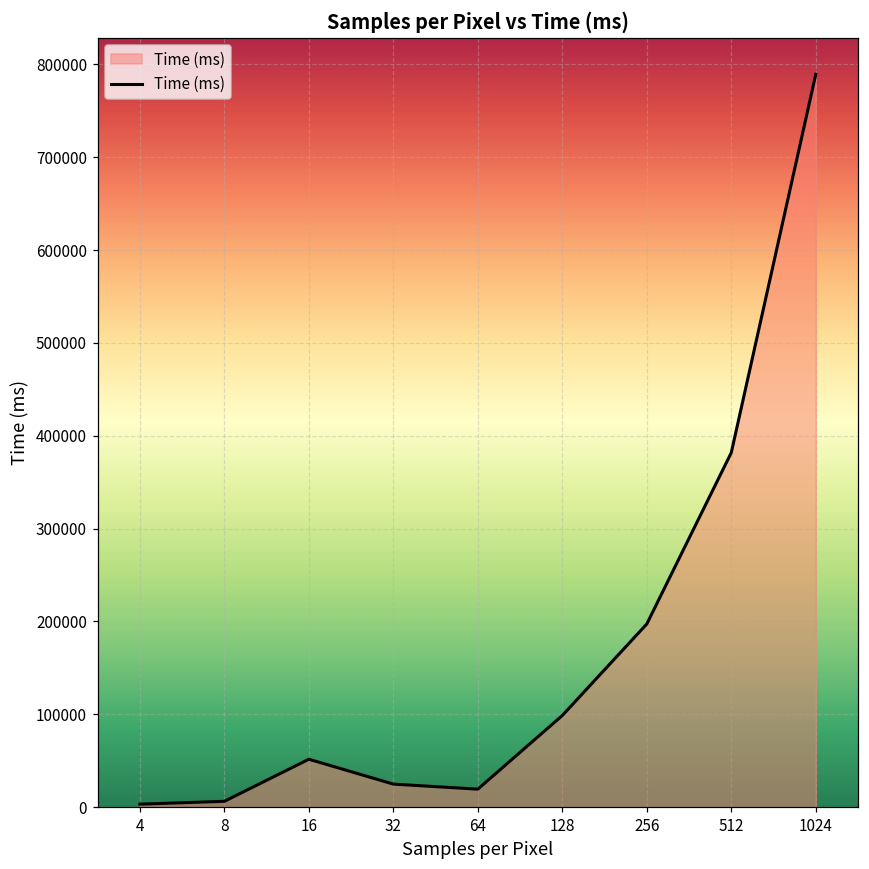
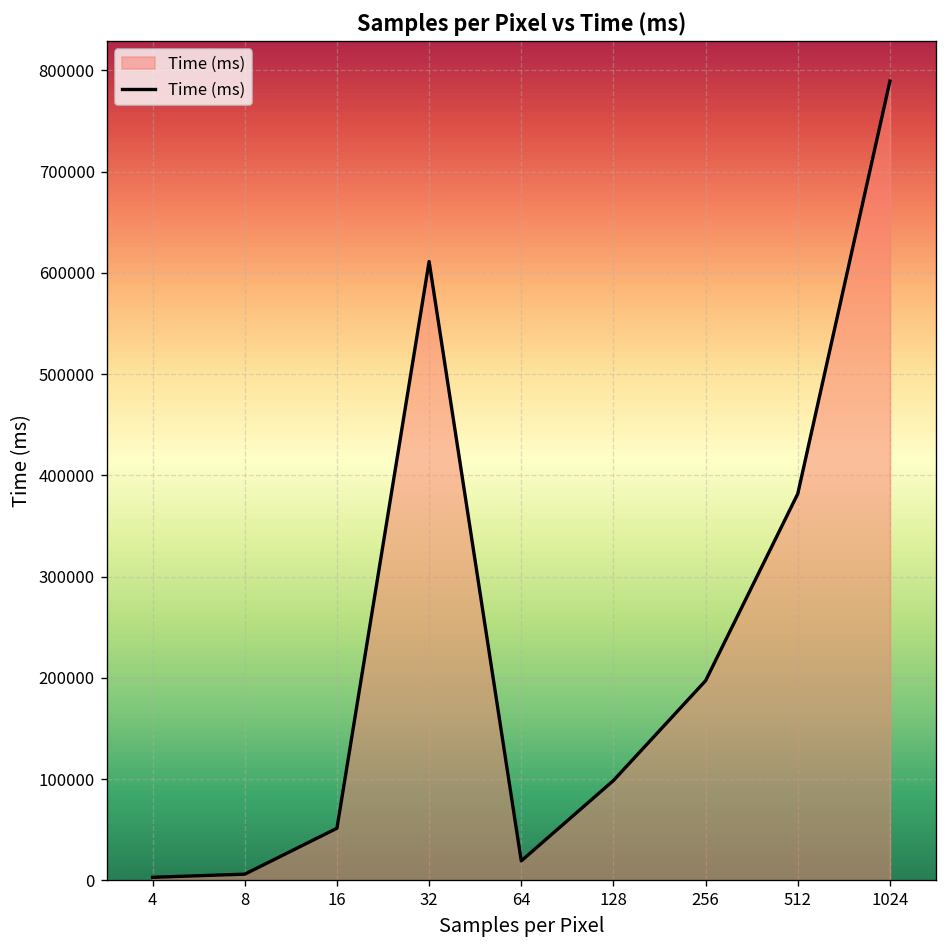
32: 20000 -> 610000
